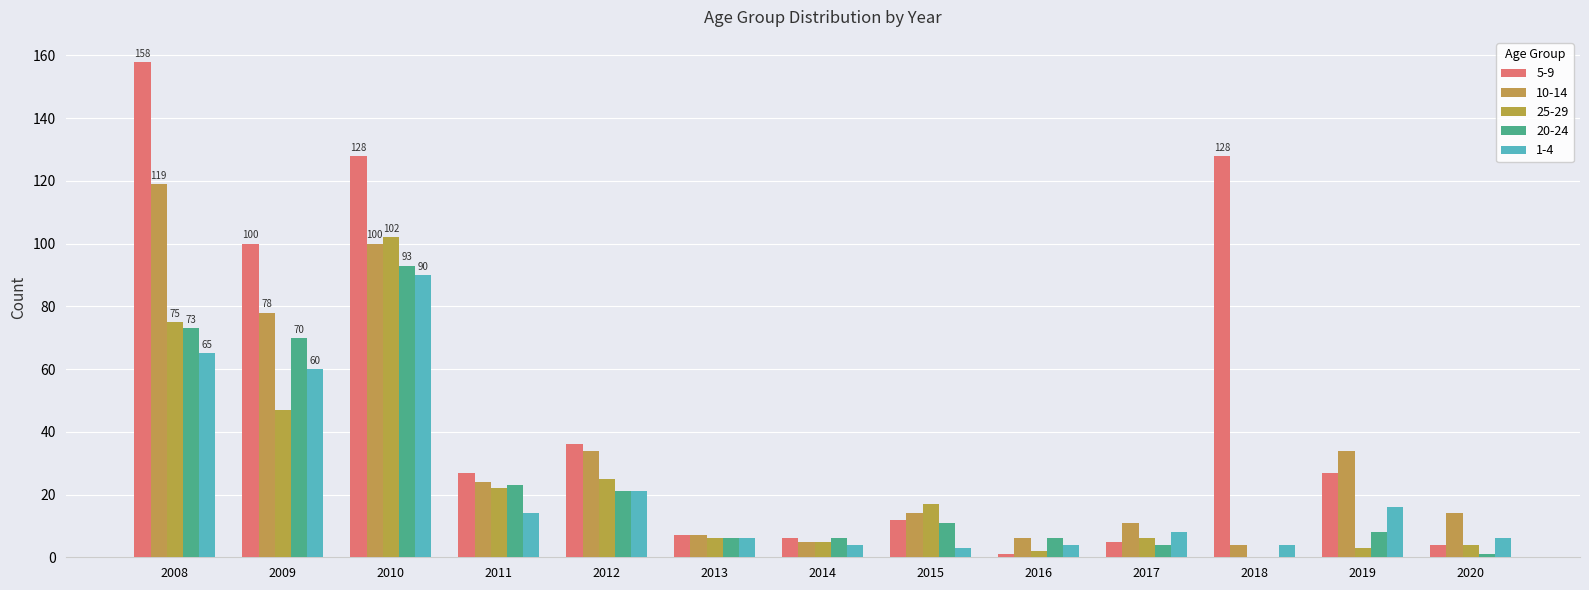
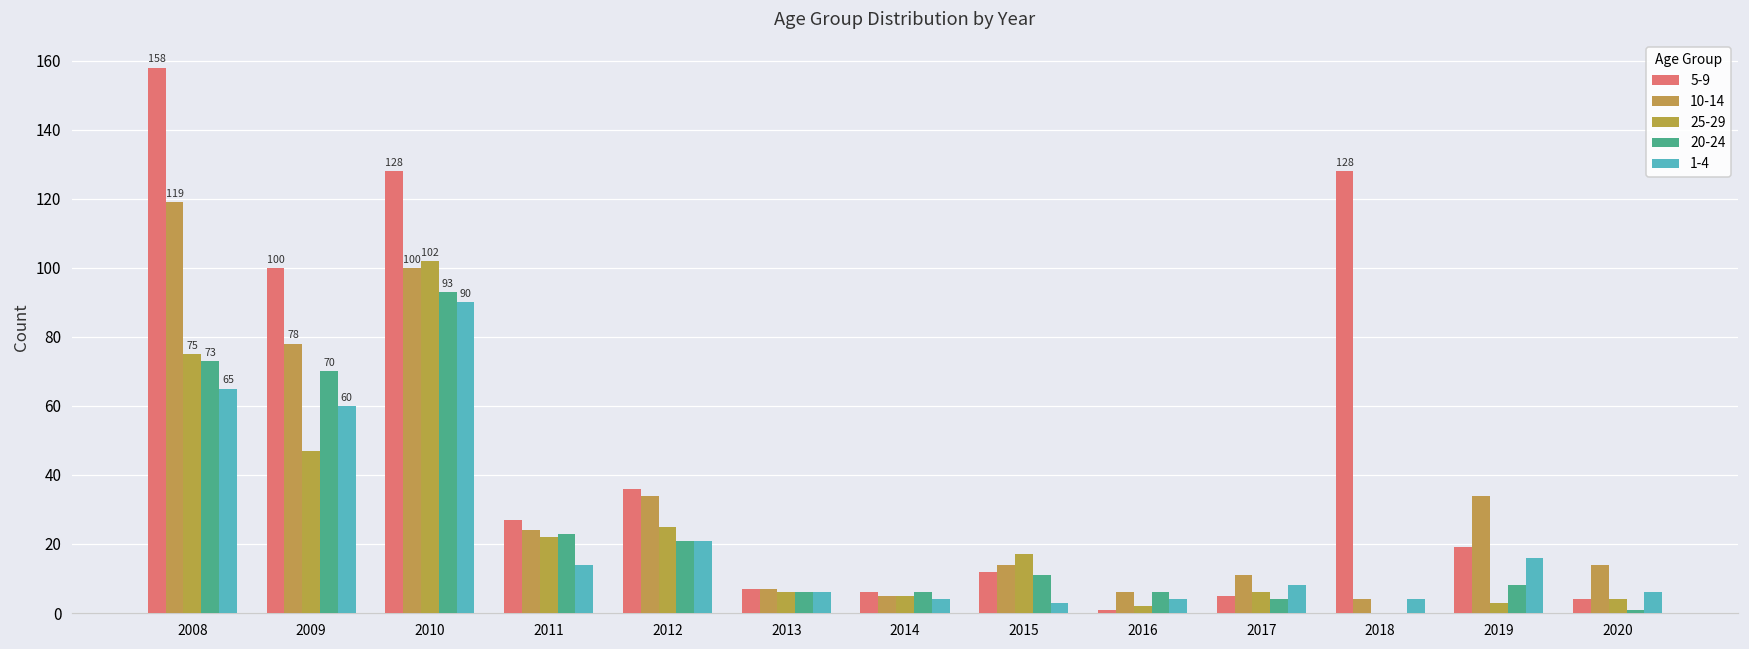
5-9, 2019: 27 -> 19
